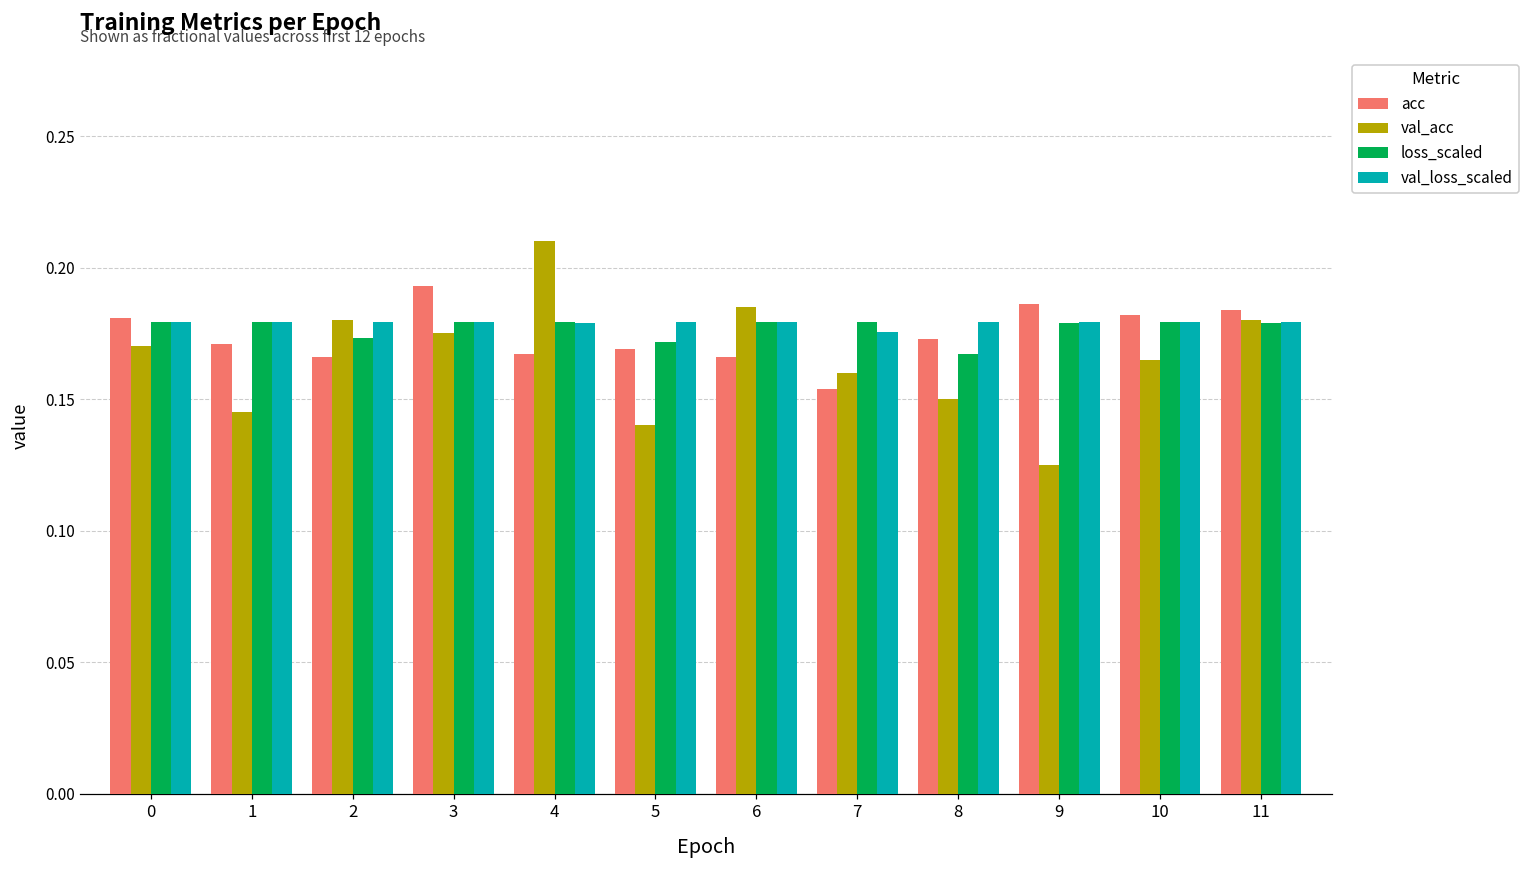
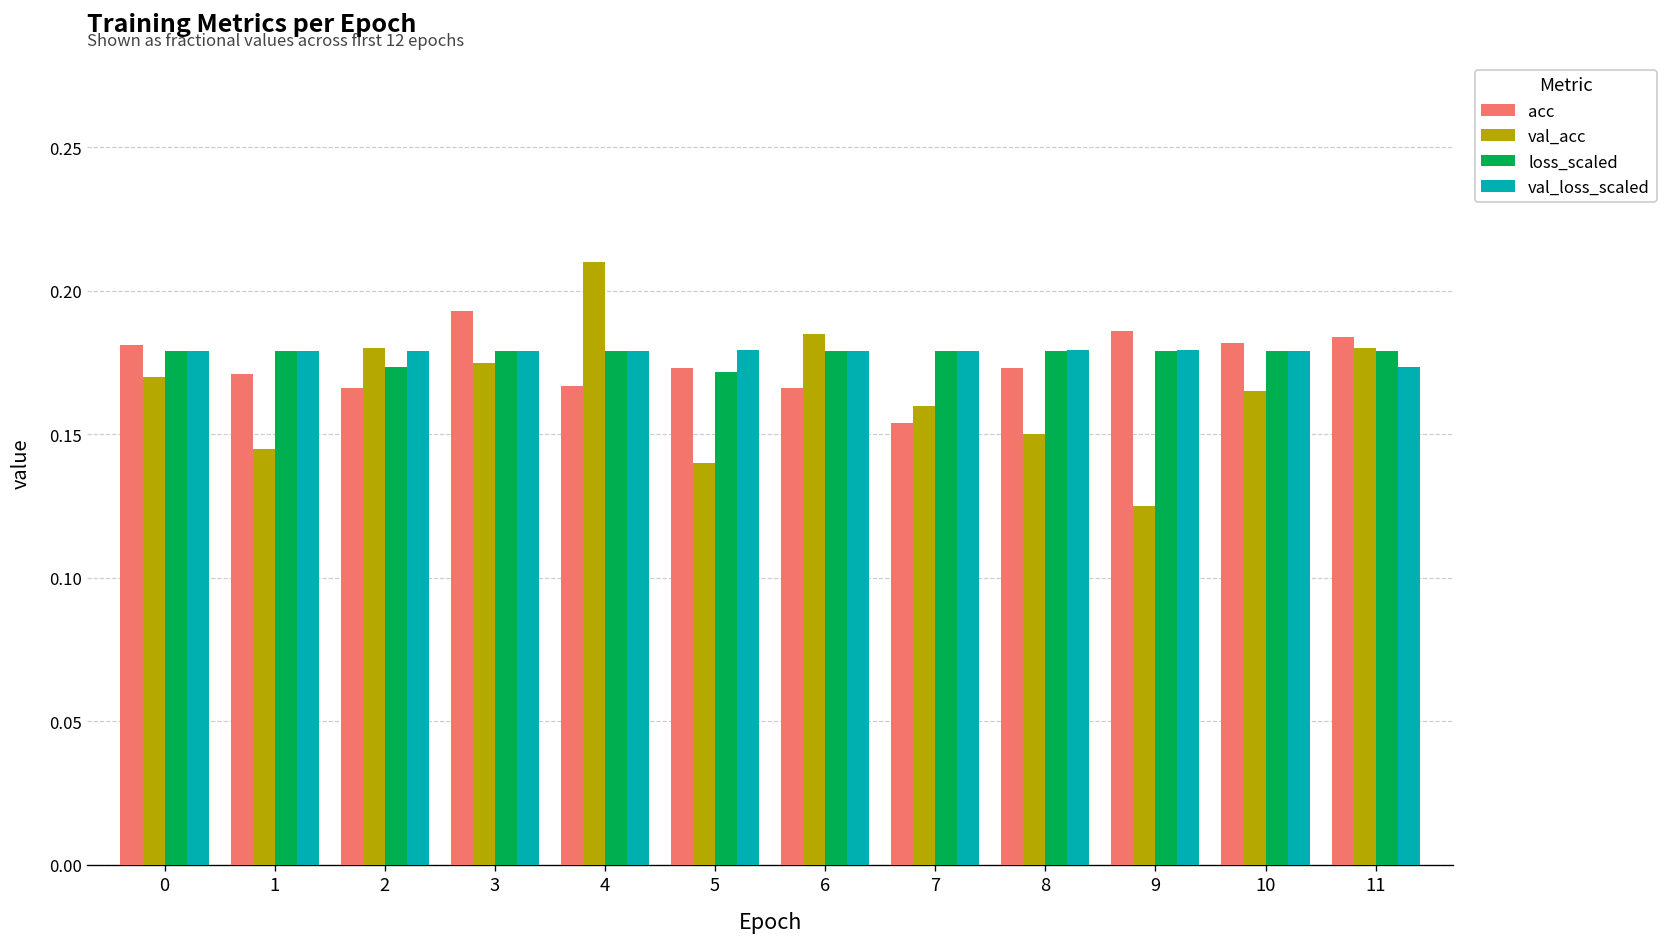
acc, 5: 0.169 -> 0.173
val_loss_scaled, 7: 0.175 -> 0.179
loss_scaled, 8: 0.167 -> 0.179
val_loss_scaled, 11: 0.179 -> 0.174
